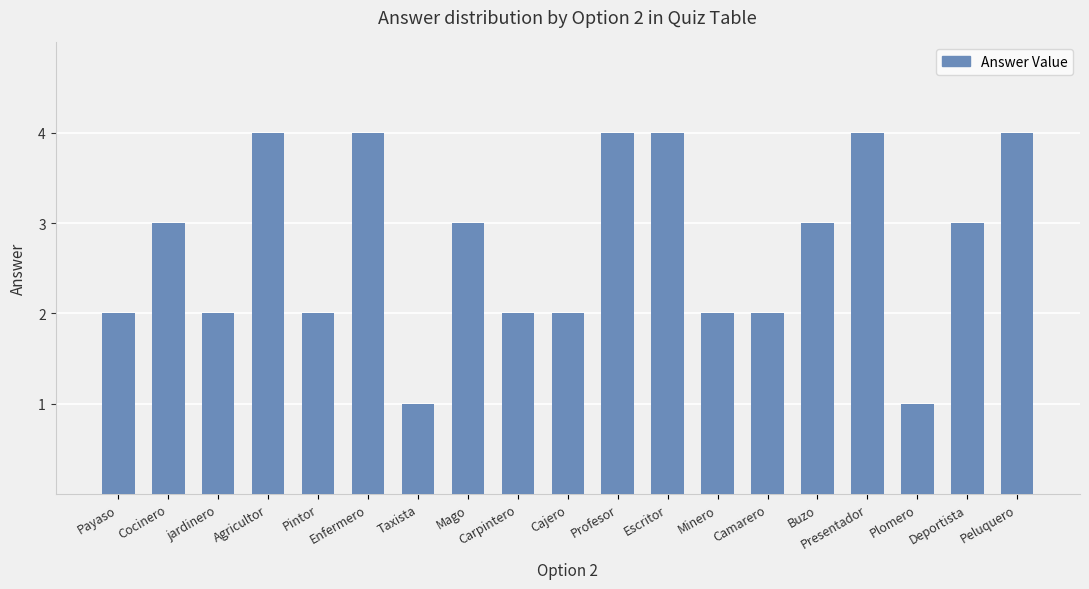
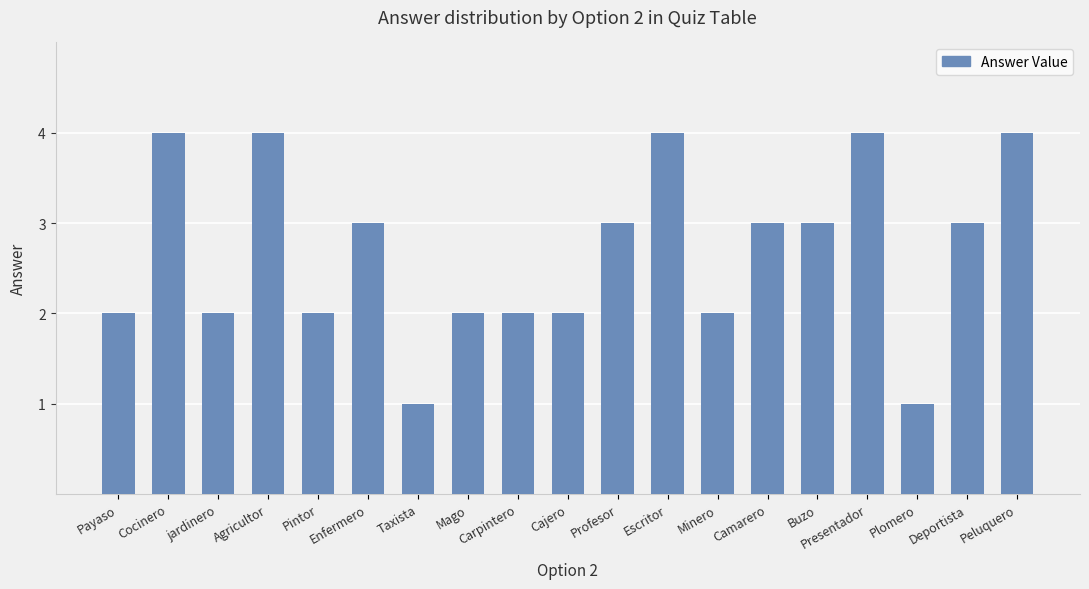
Cocinero: 3 -> 4
Enfermero: 4 -> 3
Mago: 3 -> 2
Profesor: 4 -> 3
Camarero: 2 -> 3
